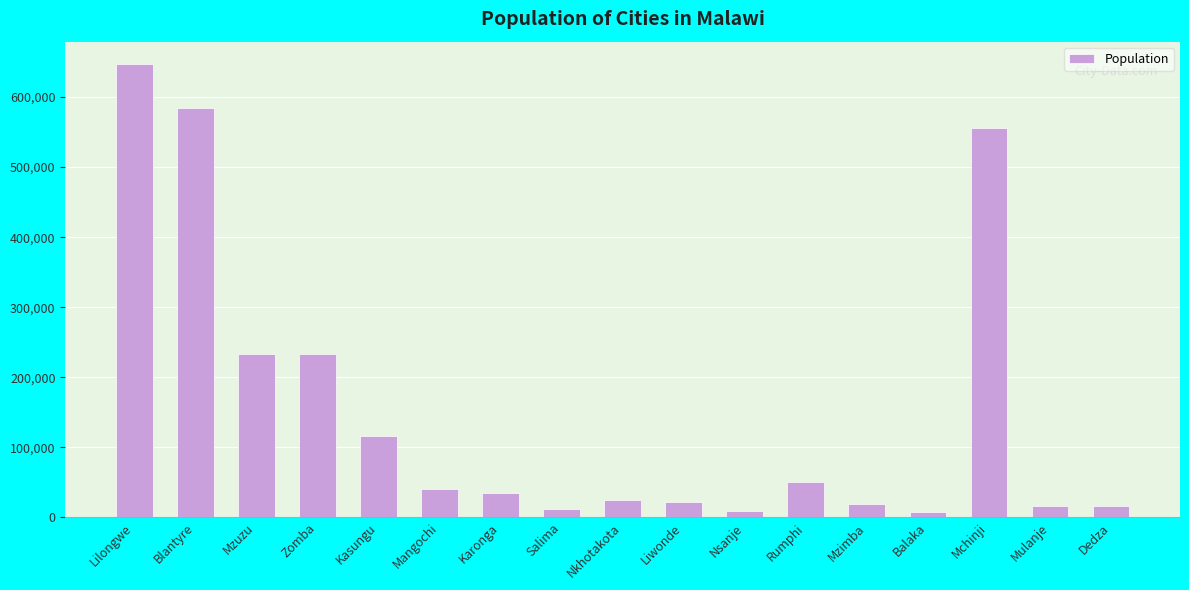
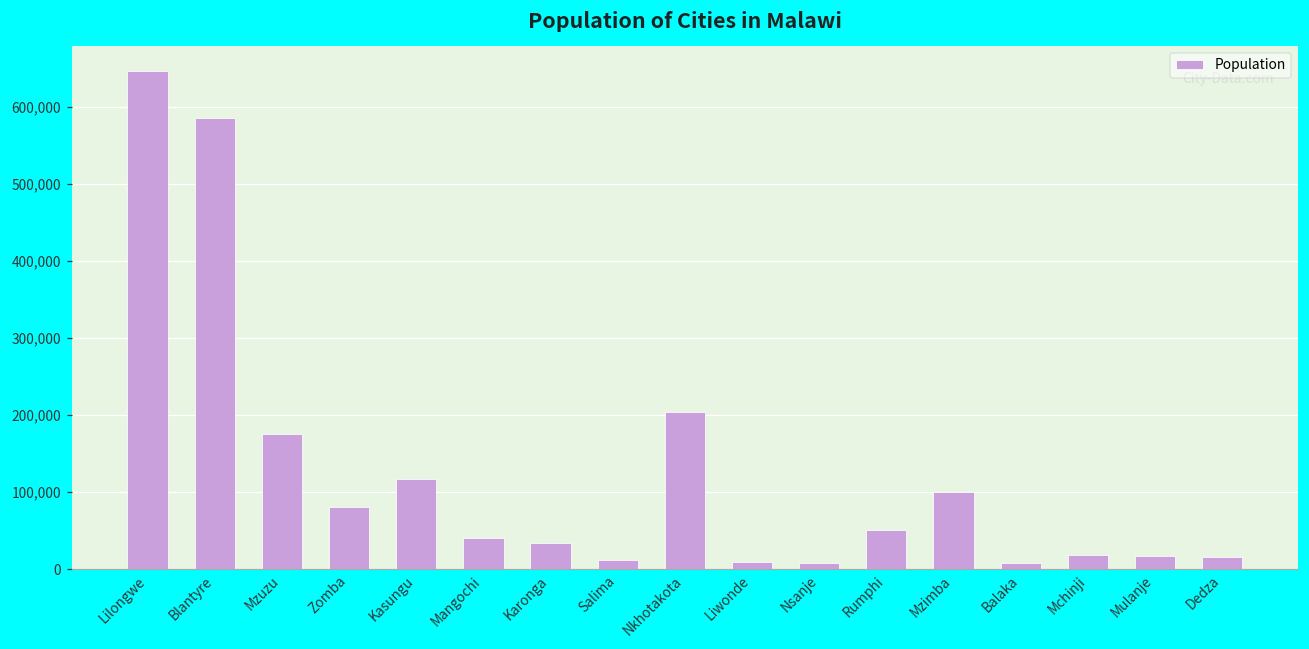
Mzuzu: 230,000 -> 180,000
Zomba: 230,000 -> 80,000
Nkhotakota: 20,000 -> 200,000
Liwonde: 20,000 -> 10,000
Mzimba: 20,000 -> 100,000
Mchinji: 560,000 -> 20,000
